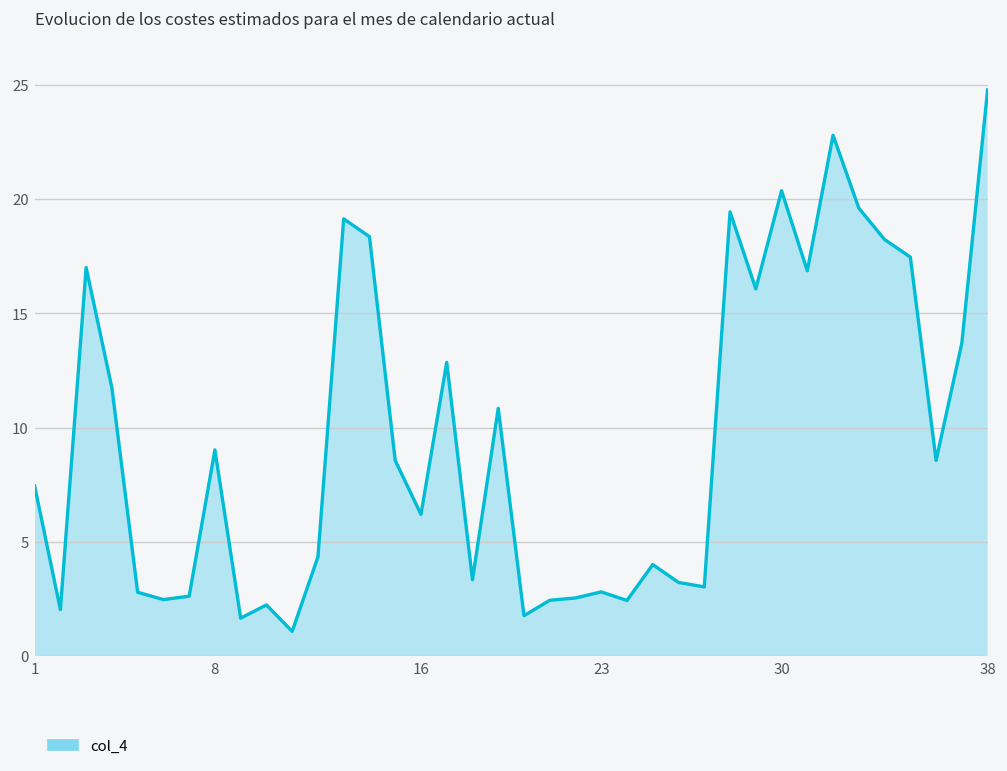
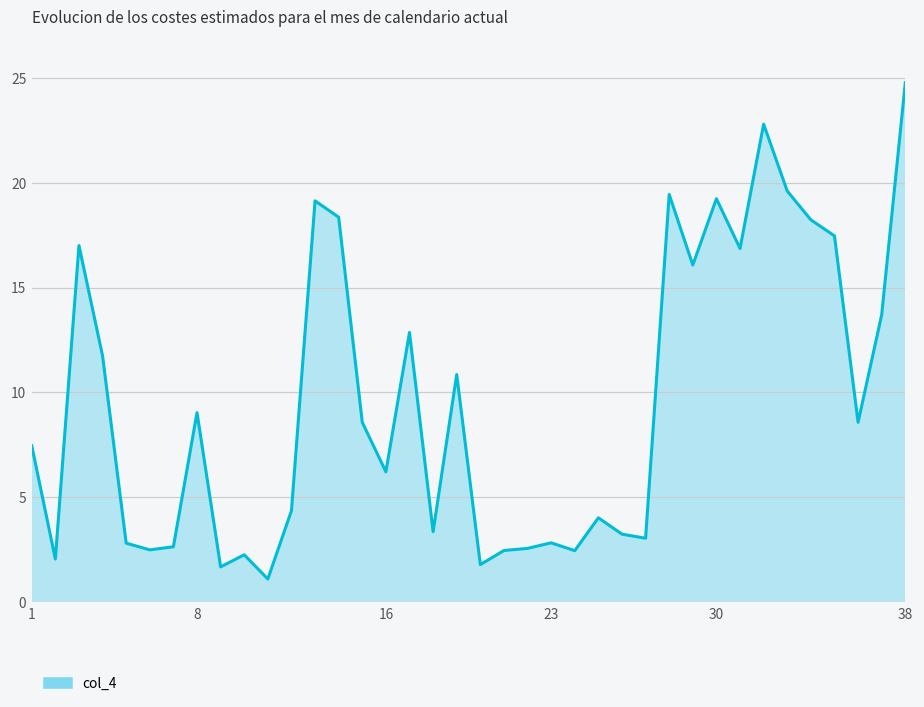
30: 20.4 -> 19.2
